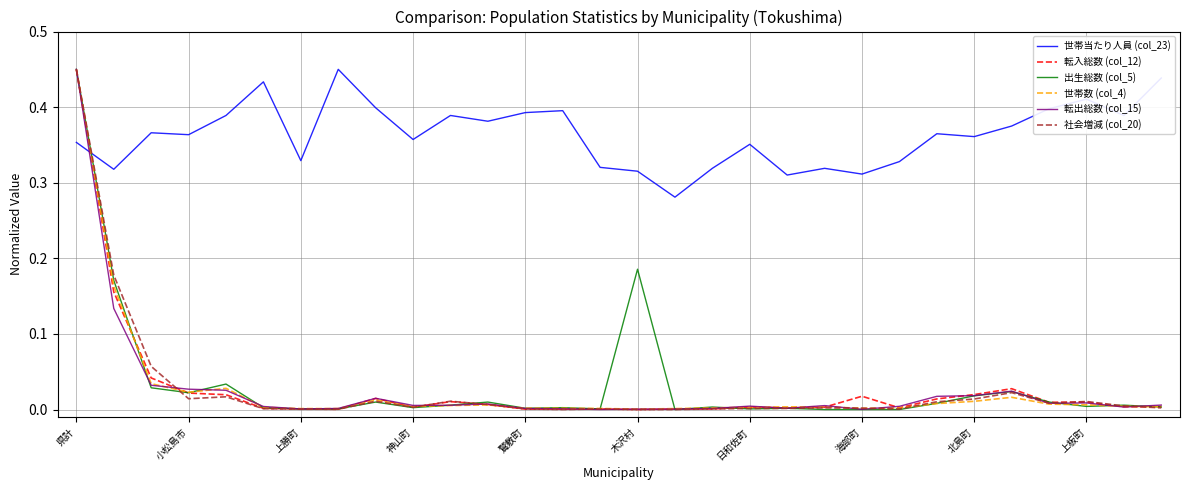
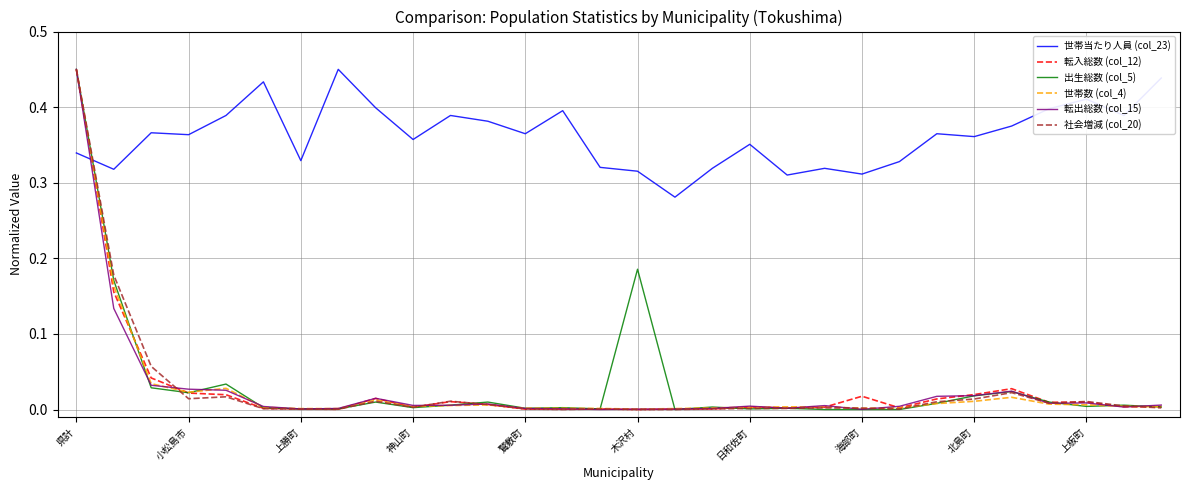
世帯当たり人員 (col_23), 県計: 0.35 -> 0.34
世帯当たり人員 (col_23), 鷲敷町: 0.39 -> 0.36
